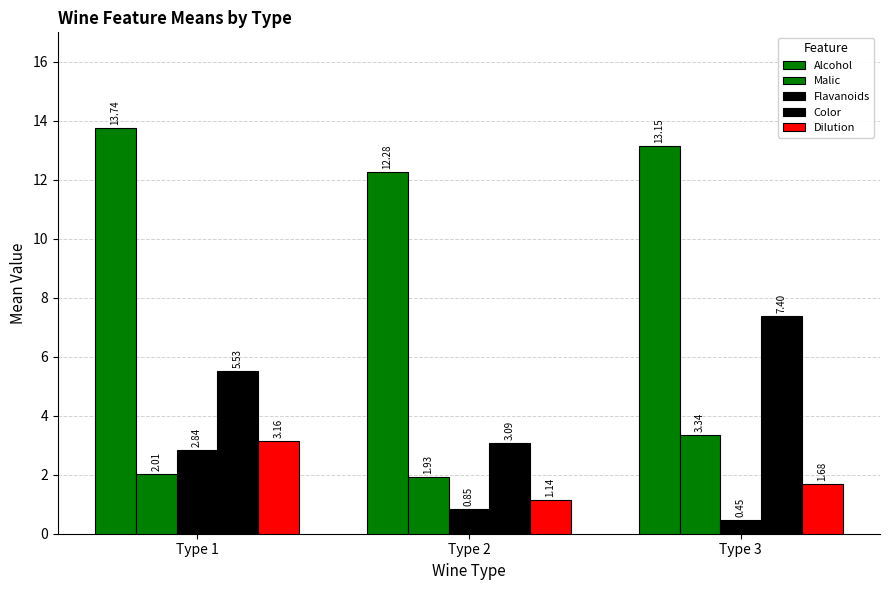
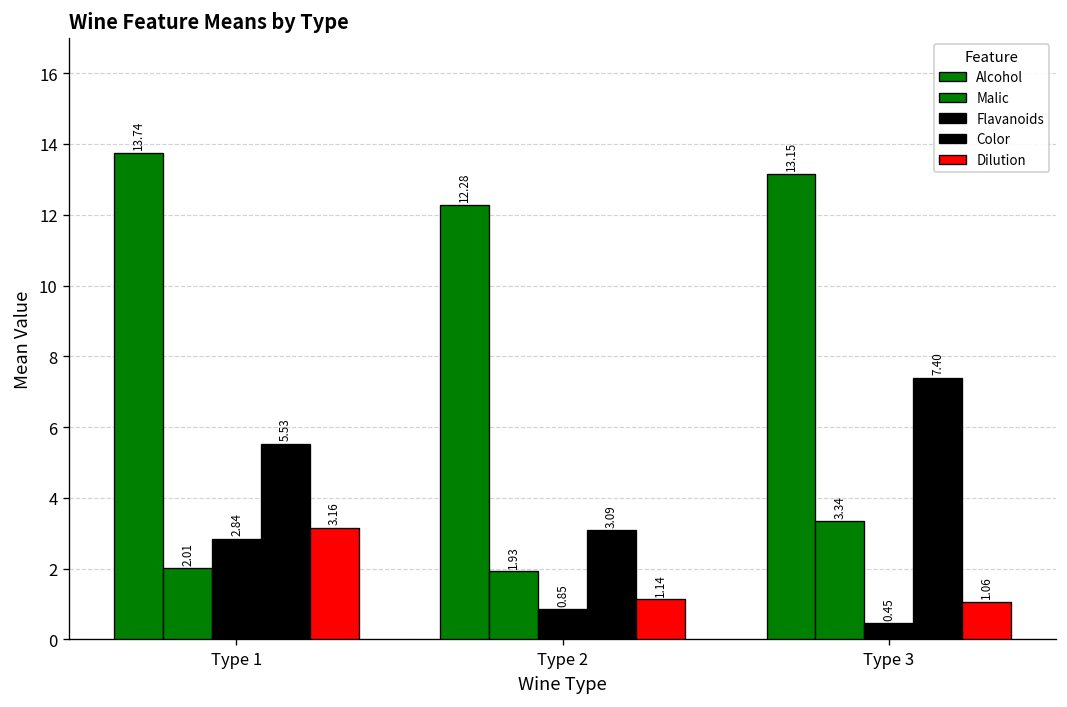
Dilution, Type 3: 1.68 -> 1.06
